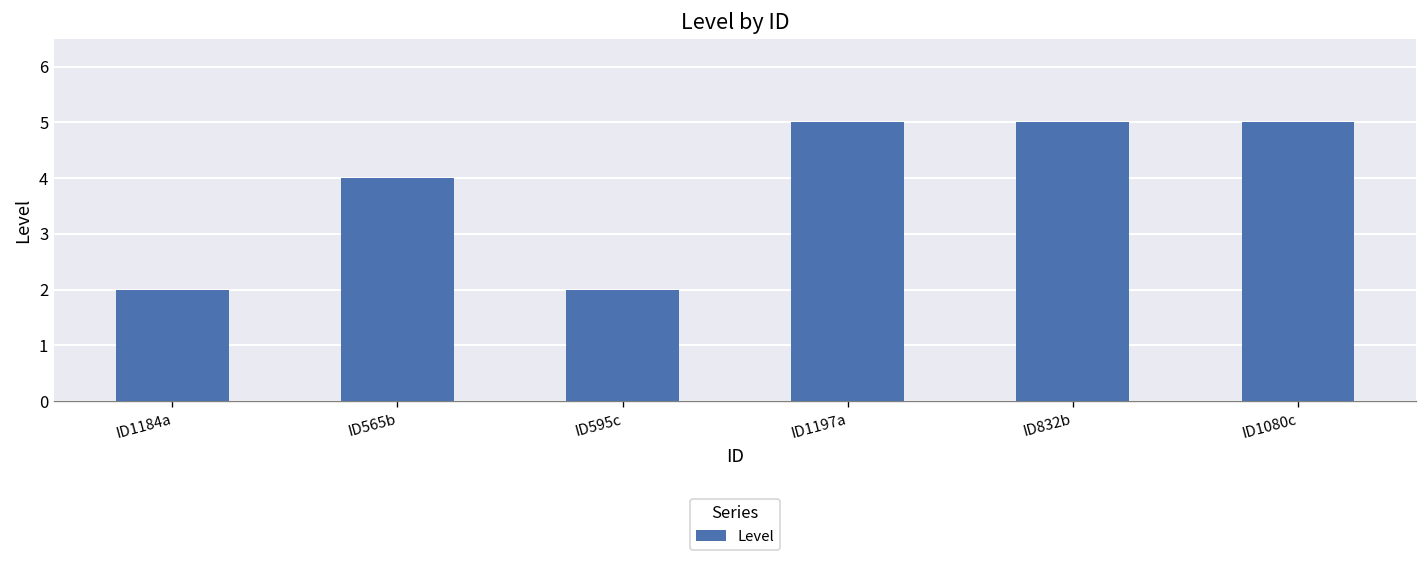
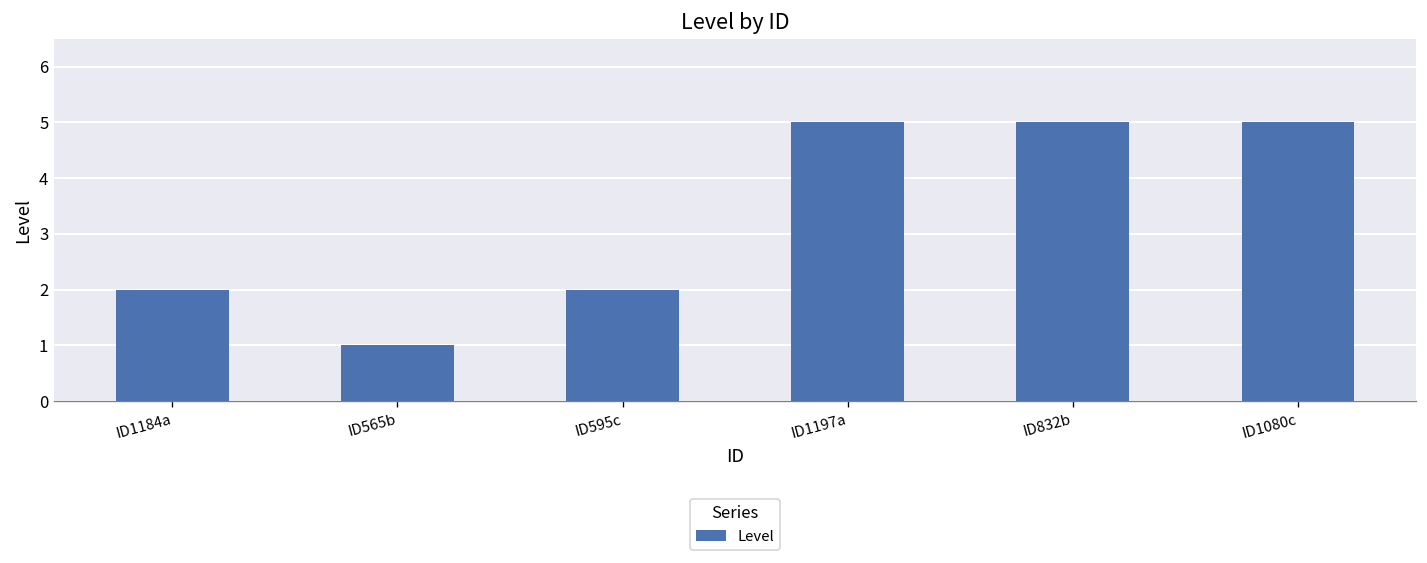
ID565b: 4 -> 1
